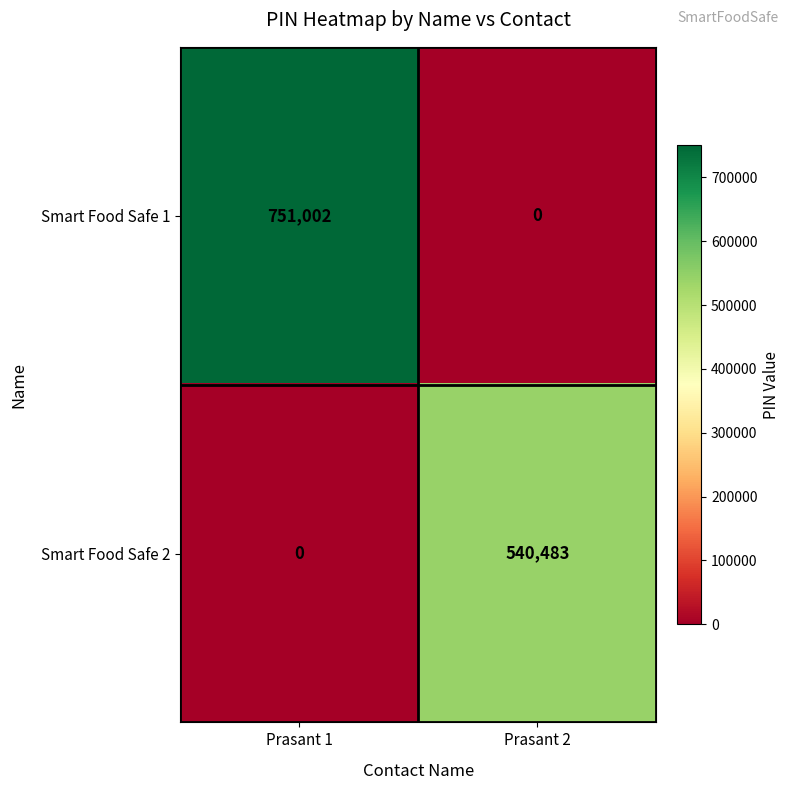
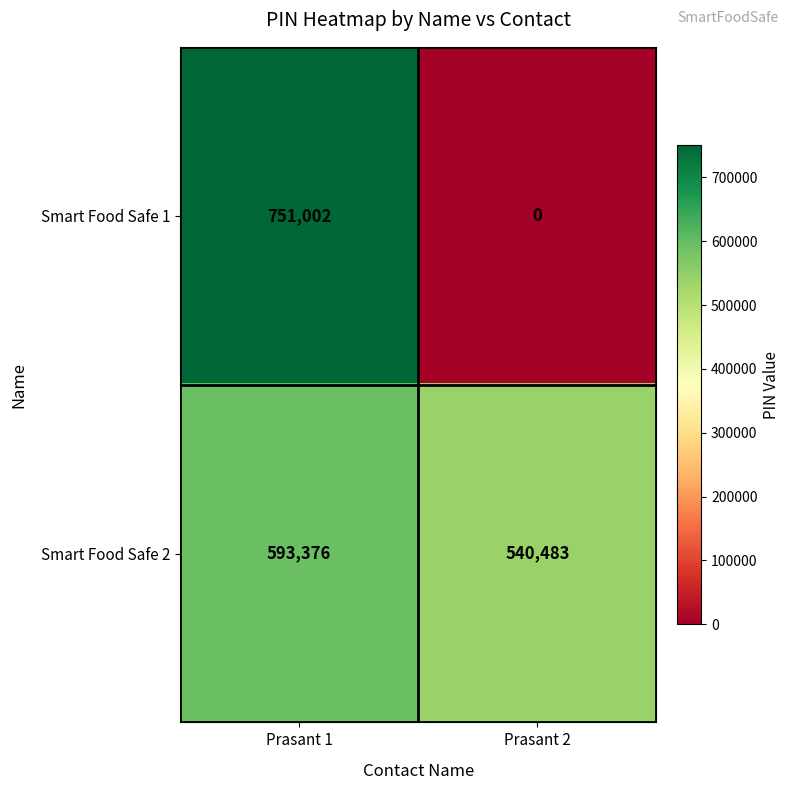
Smart Food Safe 2, Prasant 1: 0 -> 593,376
